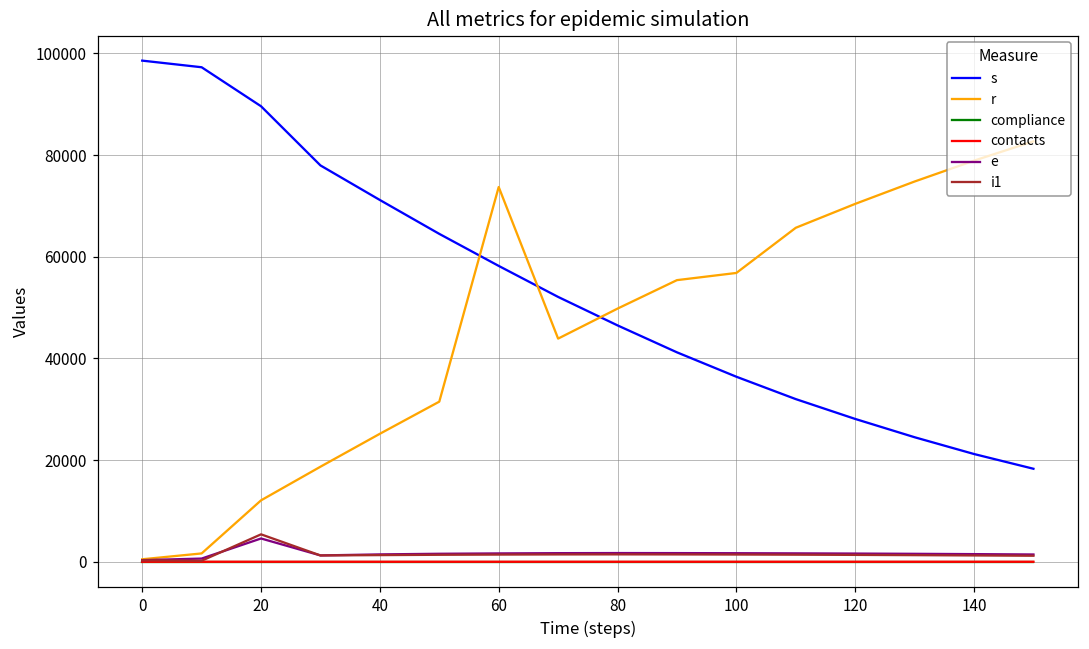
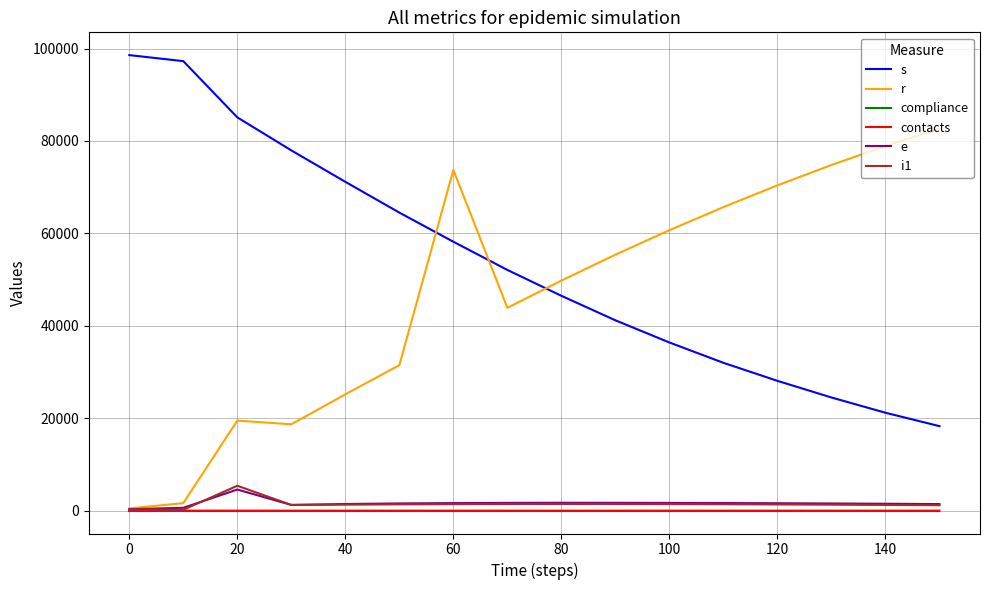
s, 20: 90000 -> 85000
r, 20: 12000 -> 20000
r, 100: 57000 -> 61000
